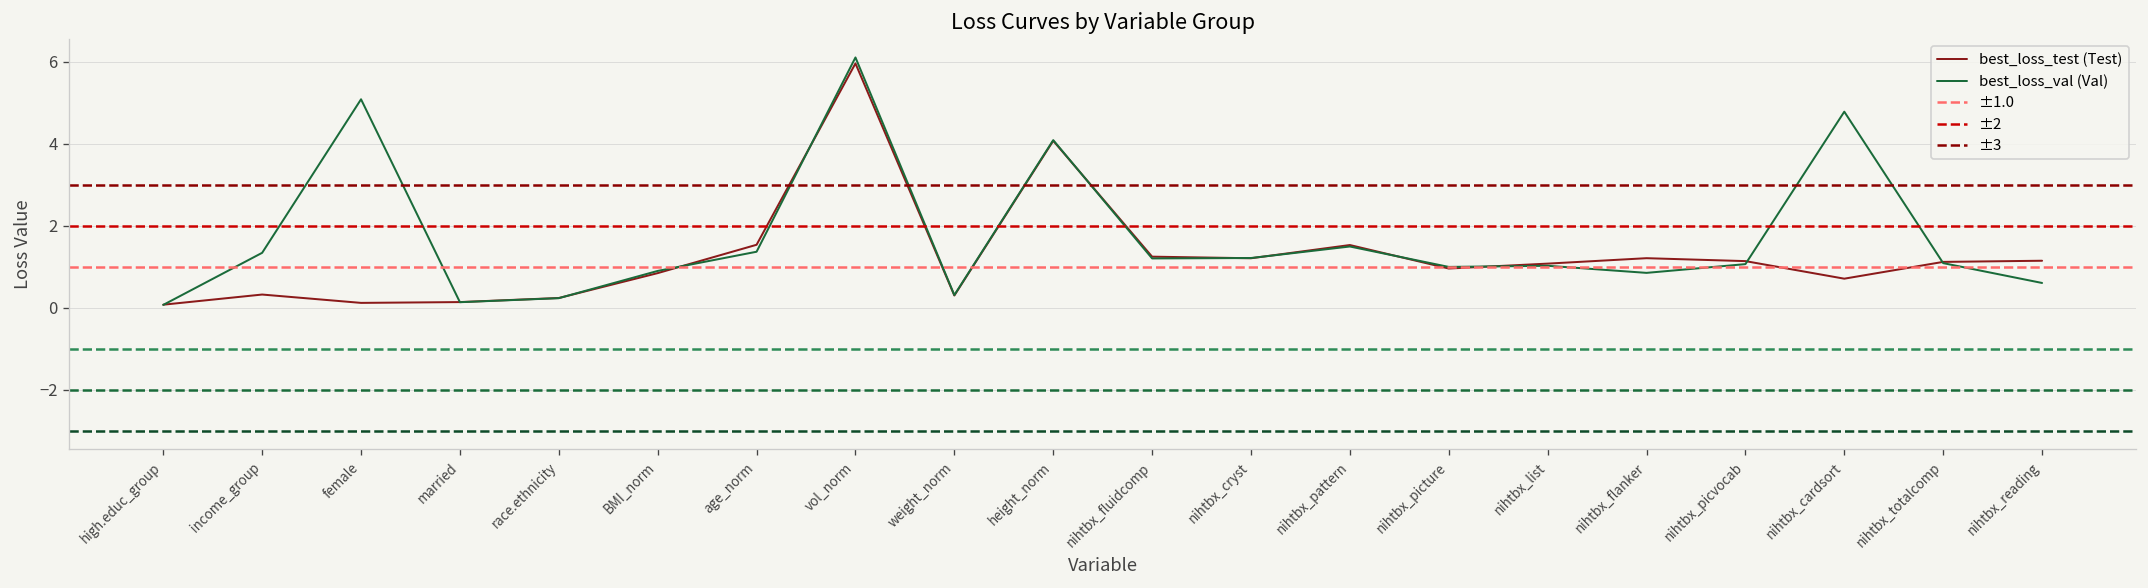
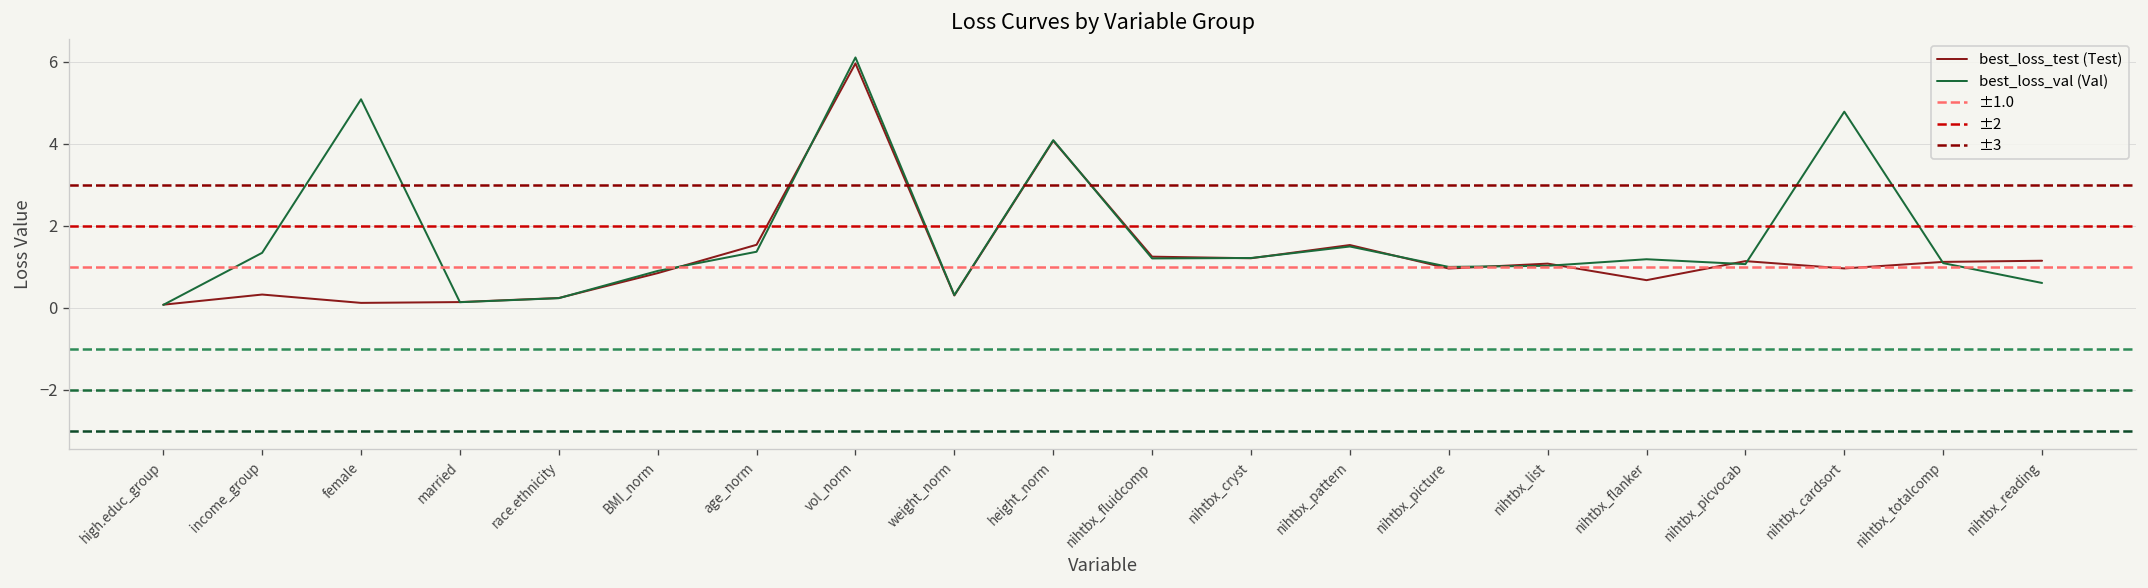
best_loss_test (Test), nihtbx_flanker: 1.2 -> 0.7
best_loss_val (Val), nihtbx_flanker: 0.8 -> 1.2
best_loss_test (Test), nihtbx_cardsort: 0.7 -> 1.0
